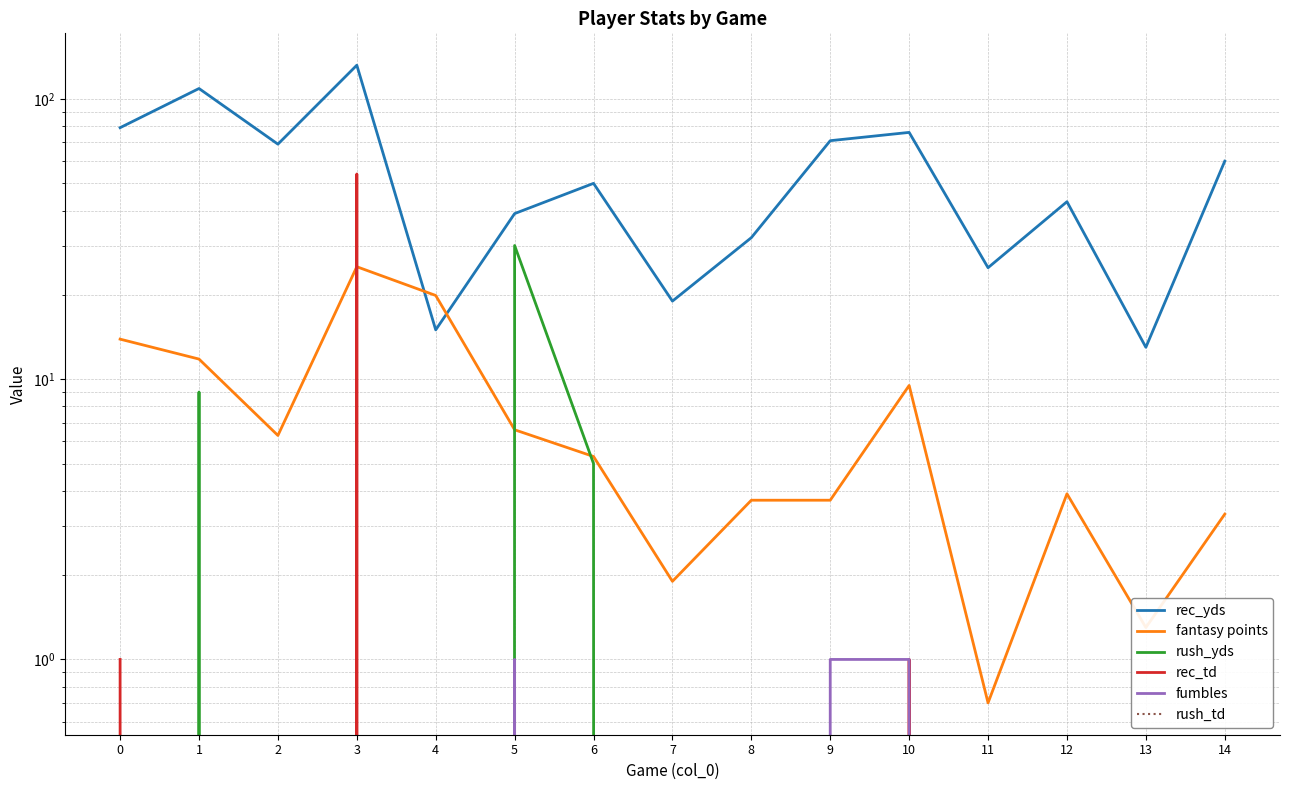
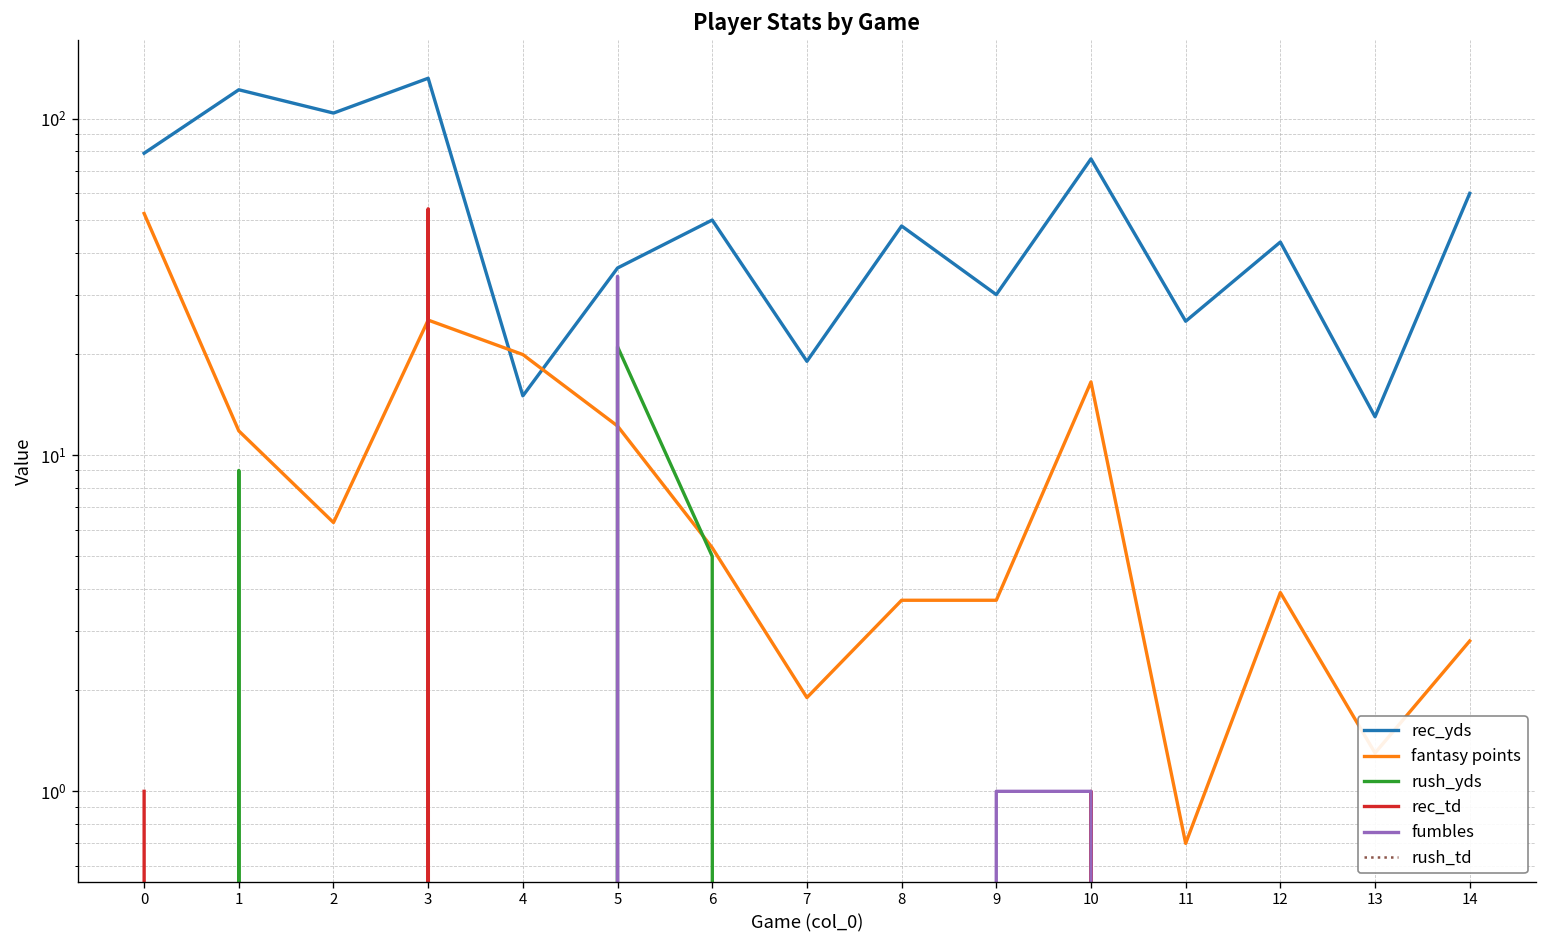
fantasy points, 0: 14 -> 52
rec_yds, 1: 109 -> 120
rec_yds, 2: 69 -> 104
rec_yds, 5: 39 -> 36
fantasy points, 5: 6.6 -> 12
rush_yds, 5: 30 -> 21
fumbles, 5: 1 -> 34
rec_yds, 8: 32 -> 48
rec_yds, 9: 71 -> 30
fantasy points, 10: 9.5 -> 17
fantasy points, 14: 3.3 -> 2.8
